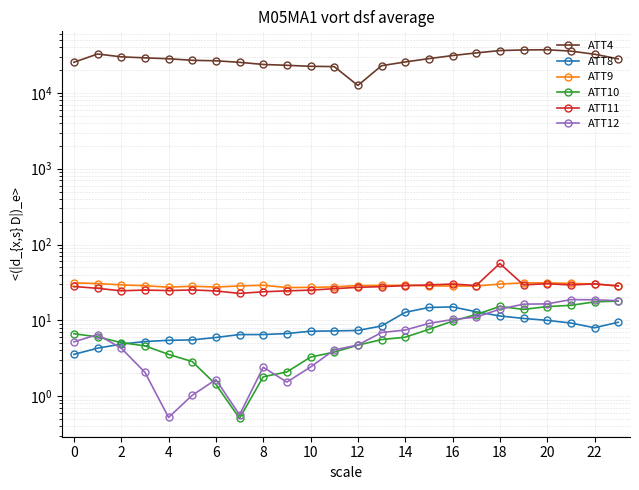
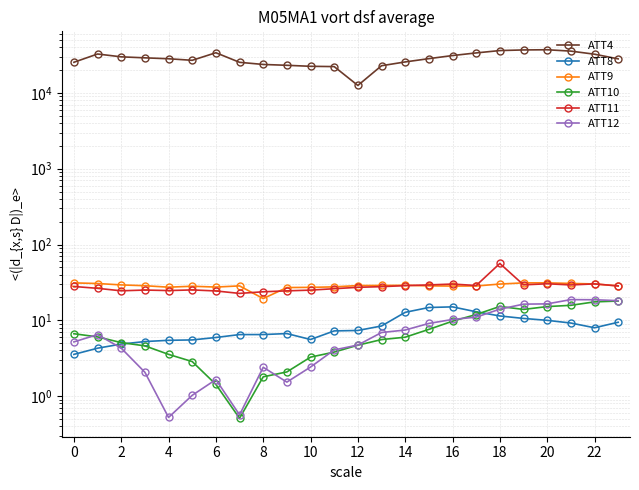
ATT4, 6: 27000 -> 30000
ATT9, 8: 29 -> 19
ATT8, 10: 7 -> 6
